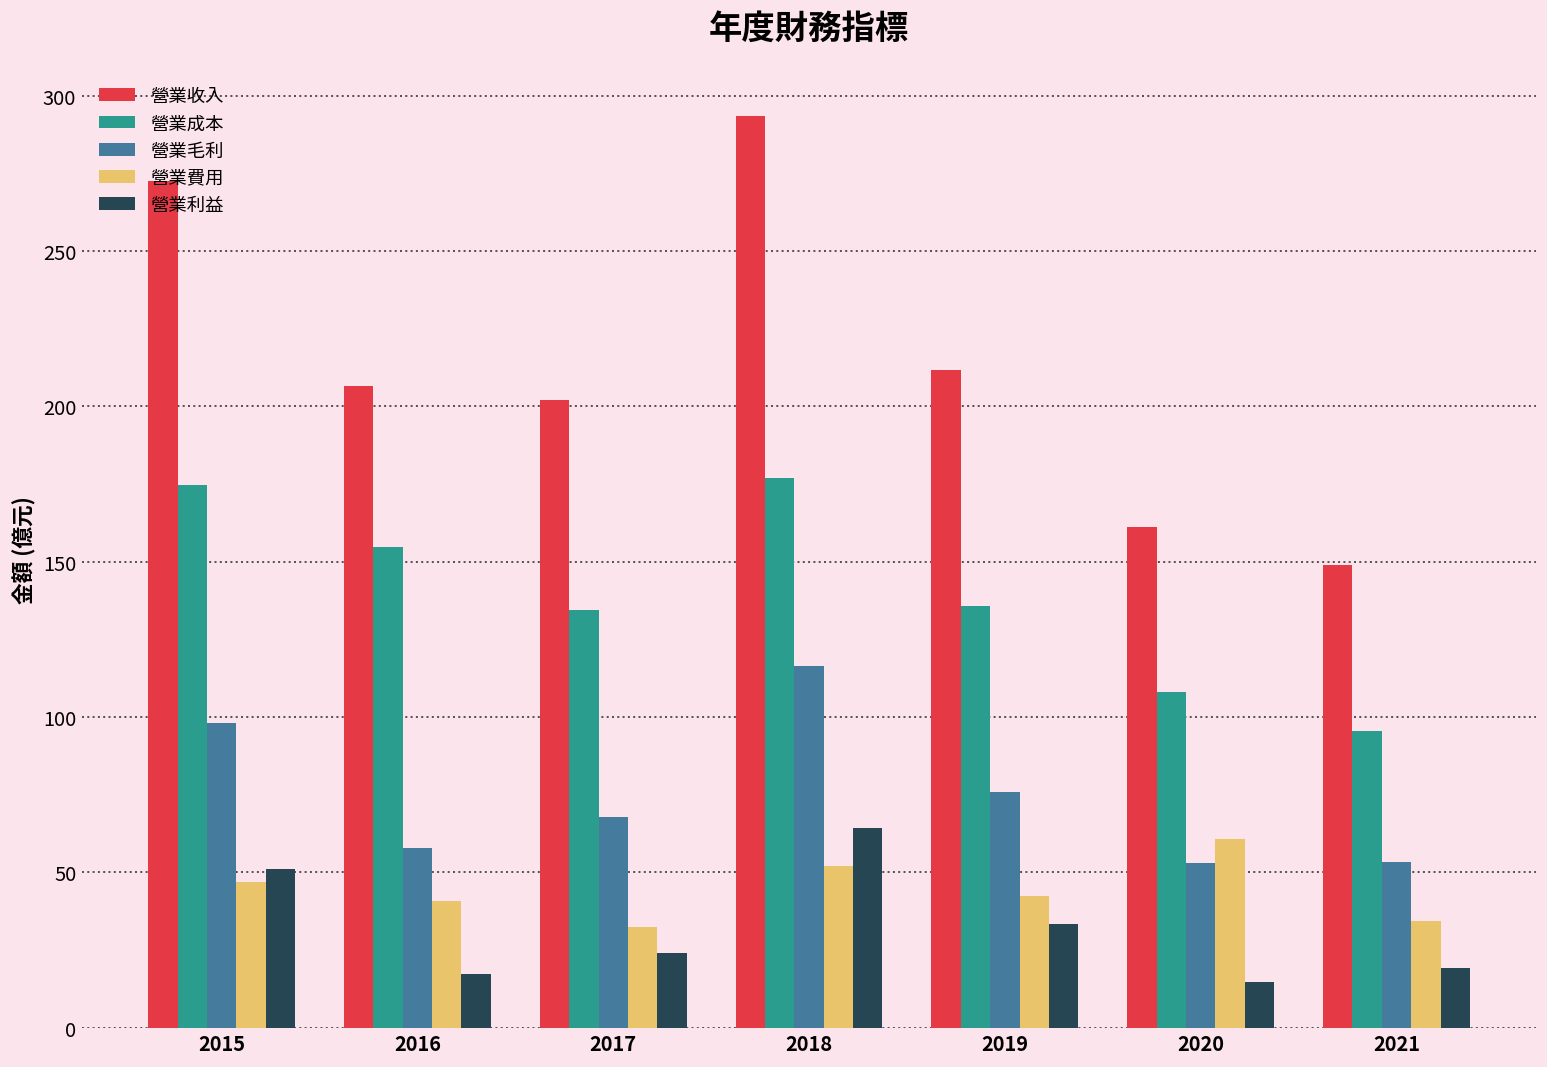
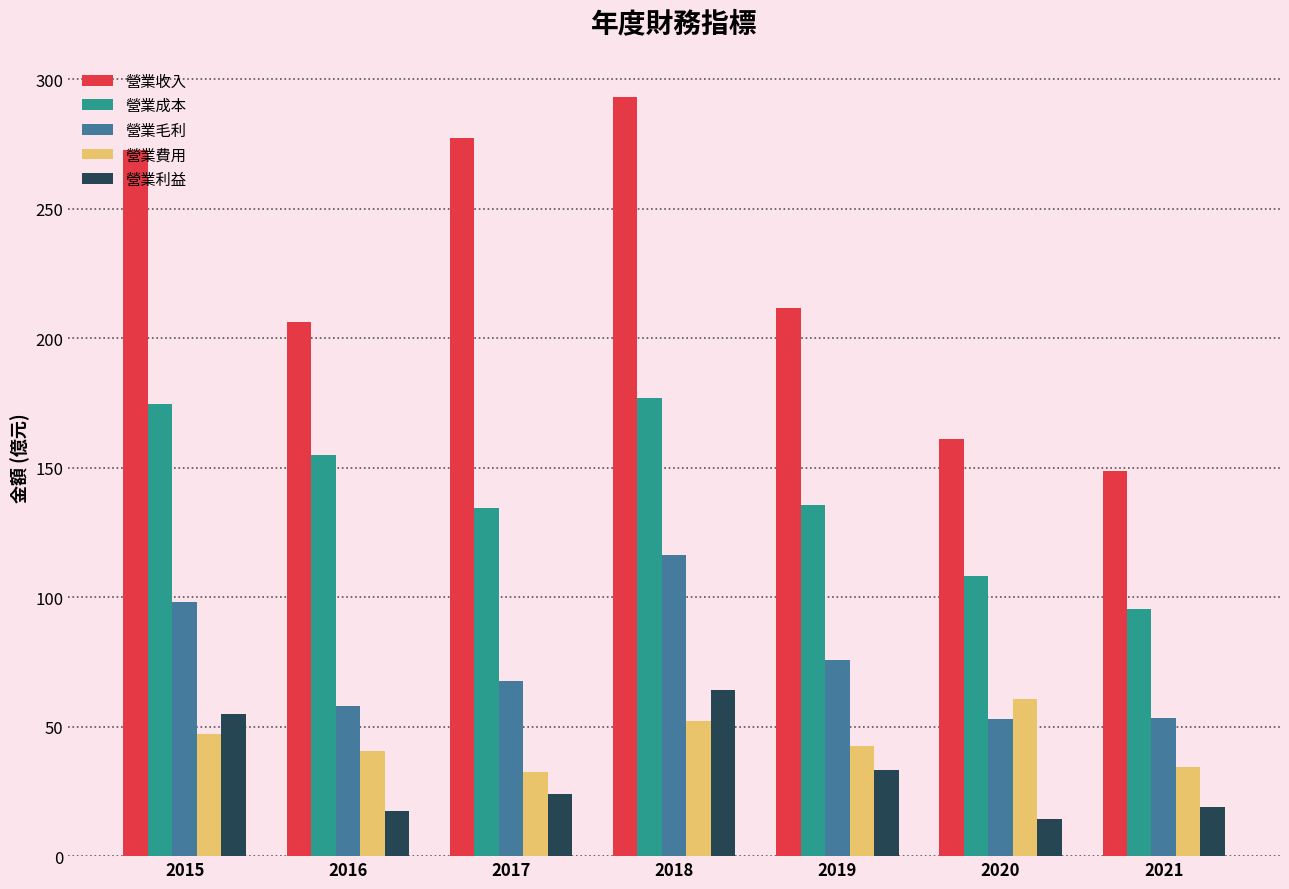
營業利益, 2015: 51 -> 55
營業收入, 2017: 202 -> 277
